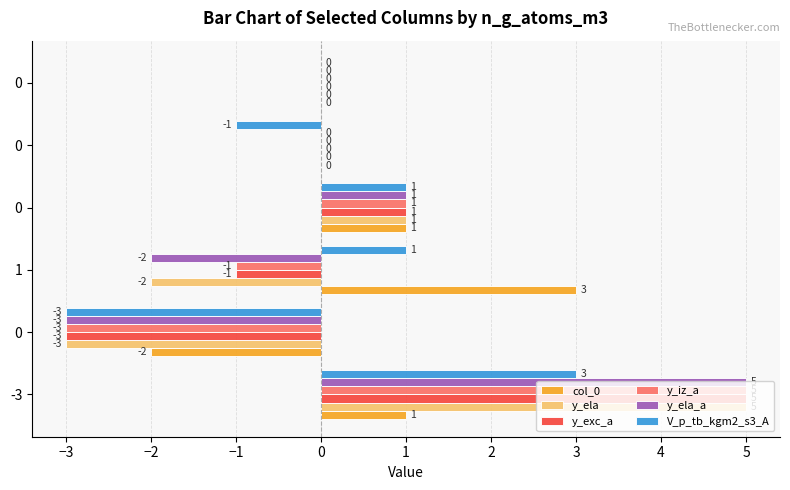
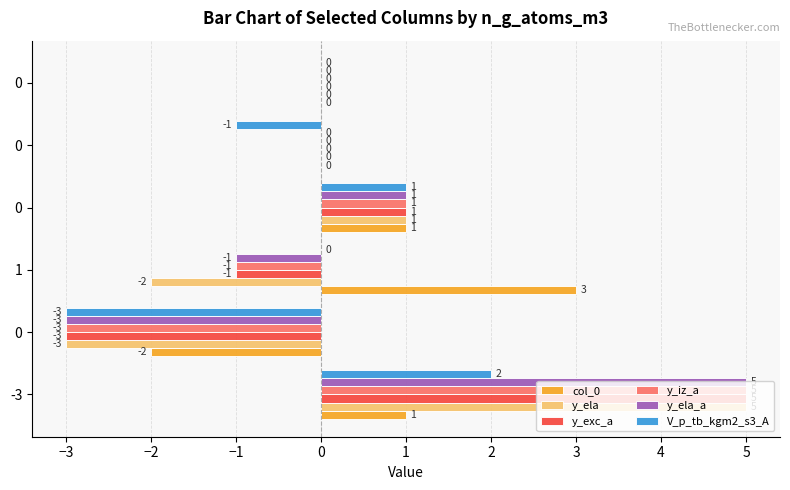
V_p_tb_kgm2_s3_A, 1: 1 -> 0
y_ela_a, 1: -2 -> -1
V_p_tb_kgm2_s3_A, -3: 3 -> 2
